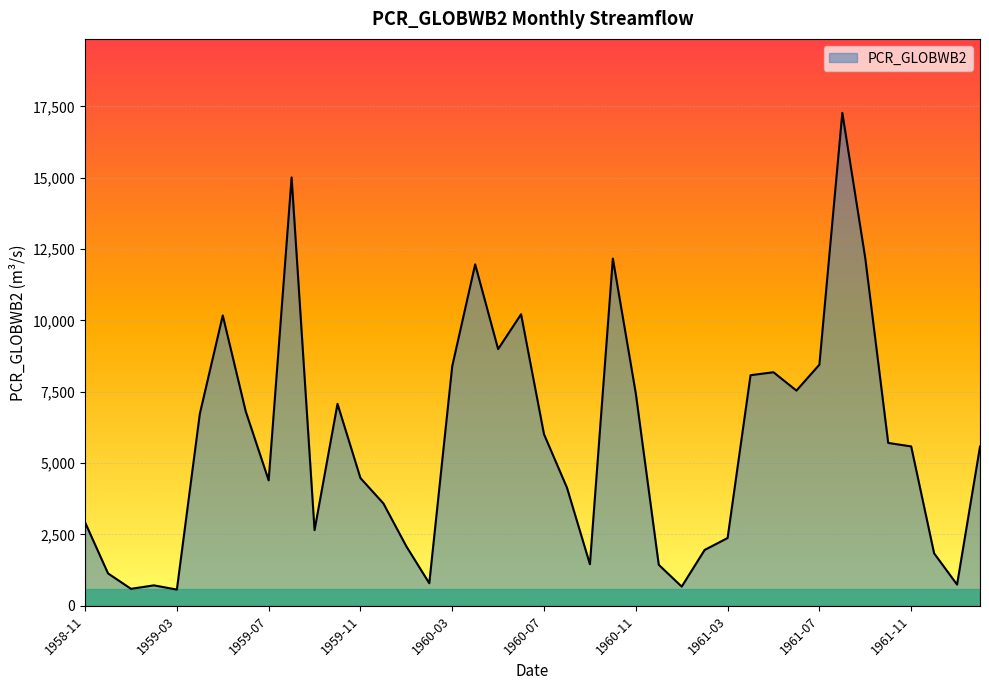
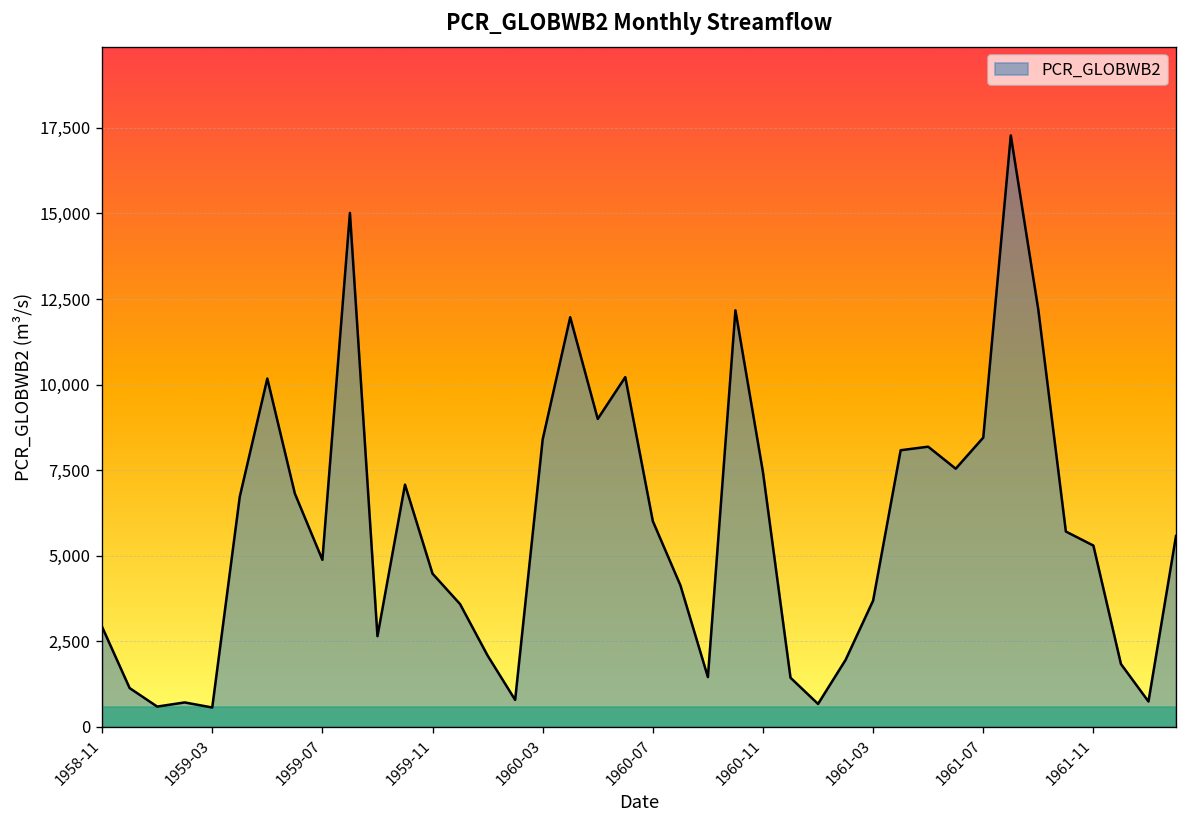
1959-07: 4,400 -> 4,900
1961-03: 2,400 -> 3,700
1961-11: 5,600 -> 5,300
